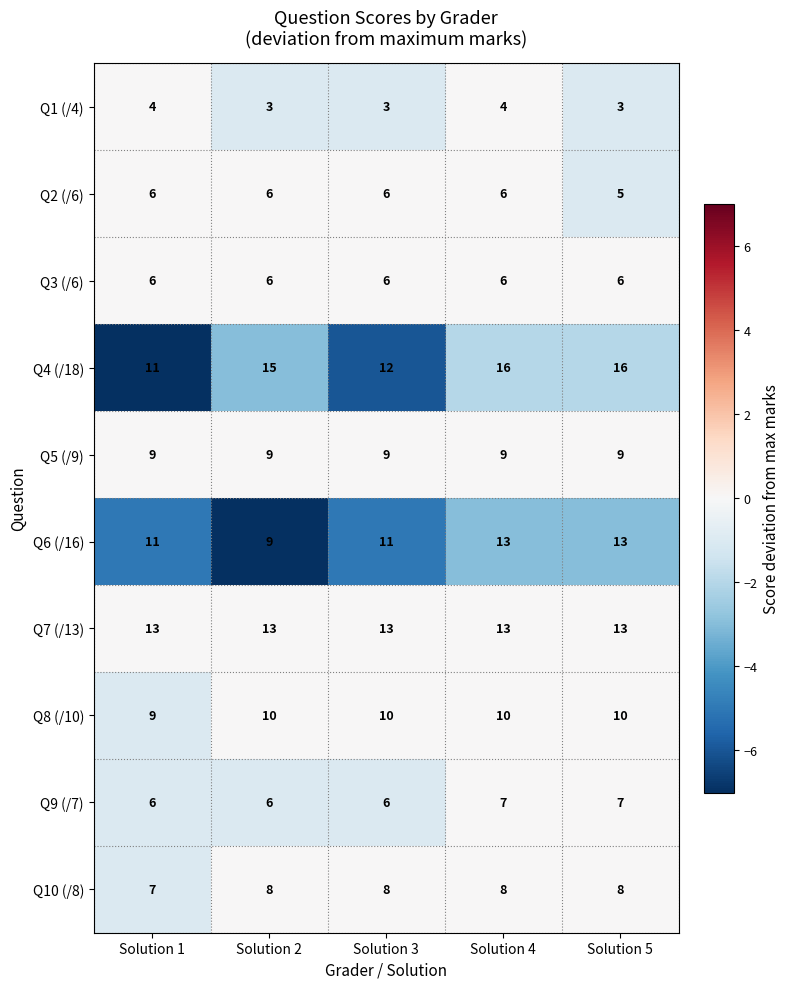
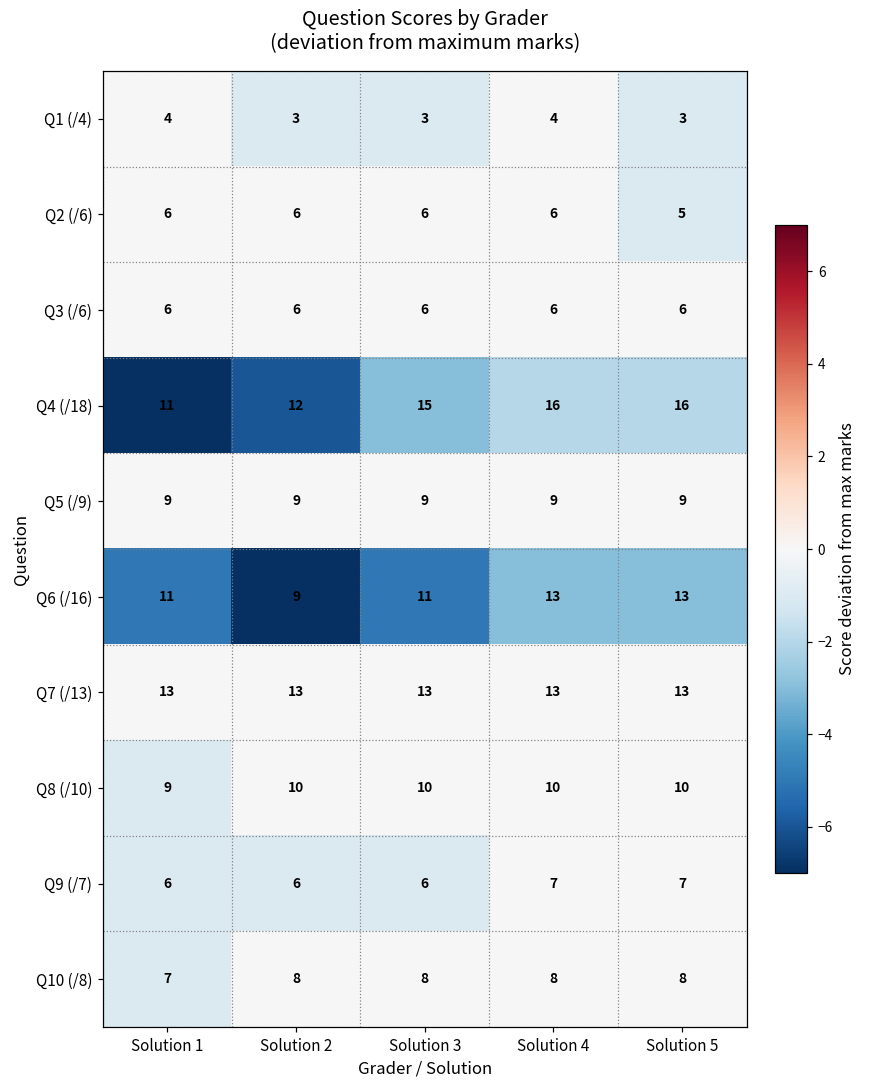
Q4 (/18), Solution 2: 15 -> 12
Q4 (/18), Solution 3: 12 -> 15
